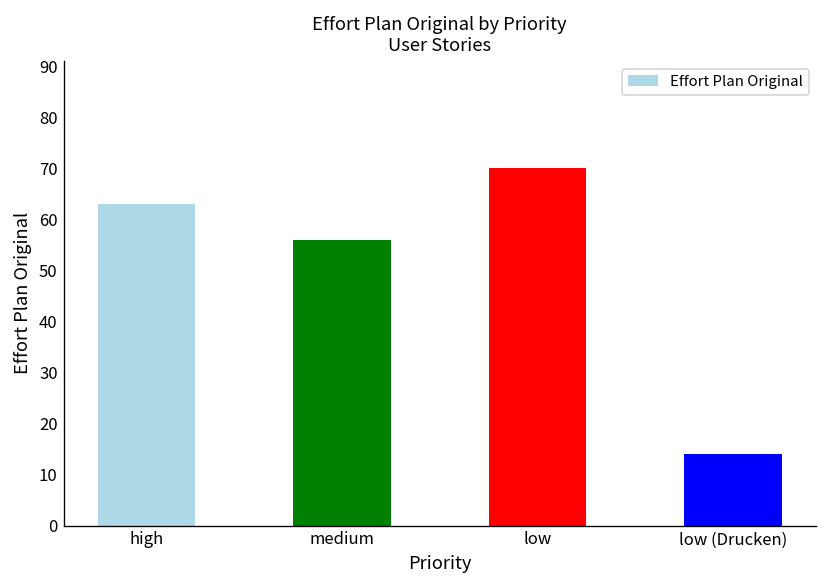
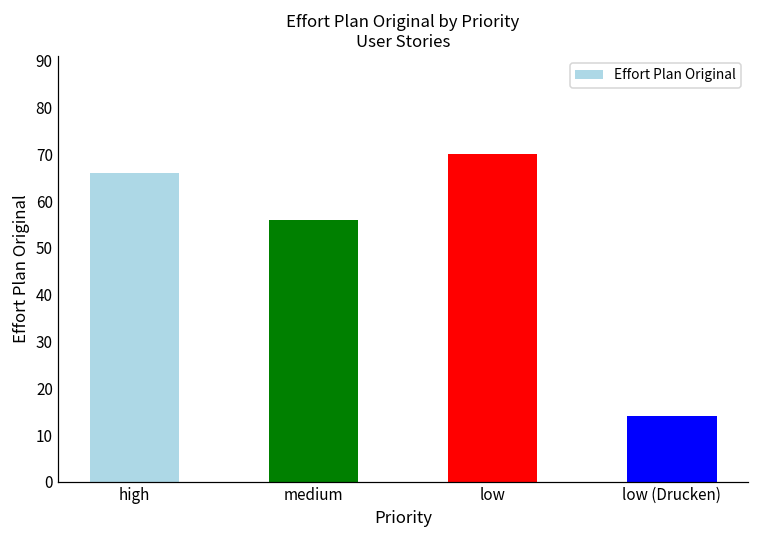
high: 63 -> 66
